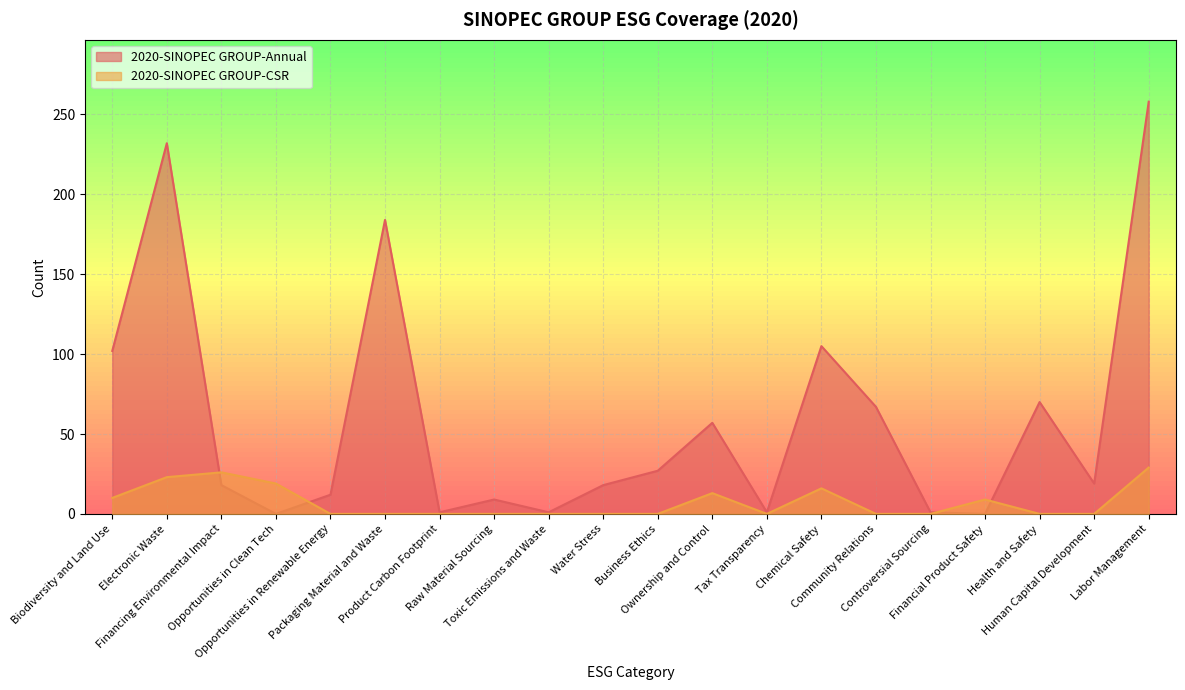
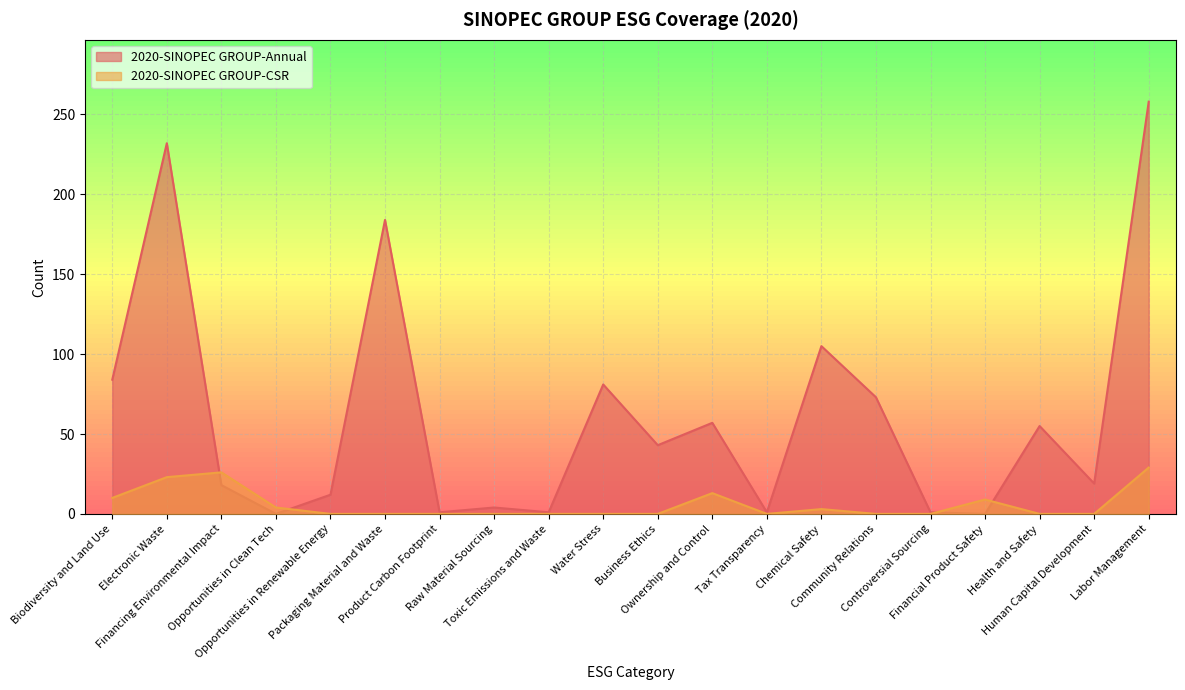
2020-SINOPEC GROUP-Annual, Biodiversity and Land Use: 102 -> 84
2020-SINOPEC GROUP-CSR, Opportunities in Clean Tech: 19 -> 4
2020-SINOPEC GROUP-Annual, Raw Material Sourcing: 9 -> 4
2020-SINOPEC GROUP-Annual, Water Stress: 18 -> 81
2020-SINOPEC GROUP-Annual, Business Ethics: 27 -> 43
2020-SINOPEC GROUP-CSR, Chemical Safety: 16 -> 3
2020-SINOPEC GROUP-Annual, Community Relations: 67 -> 73
2020-SINOPEC GROUP-Annual, Health and Safety: 70 -> 55
